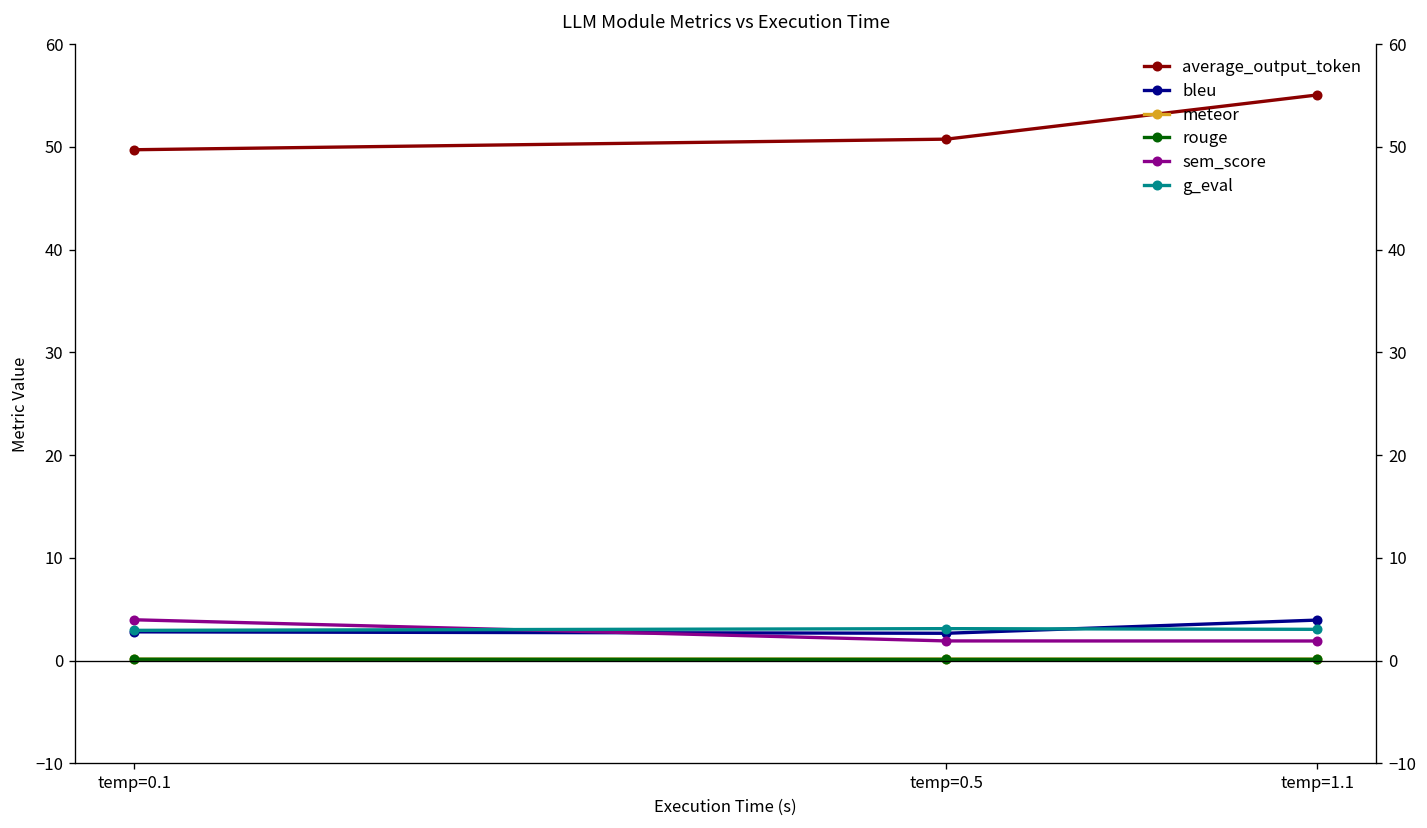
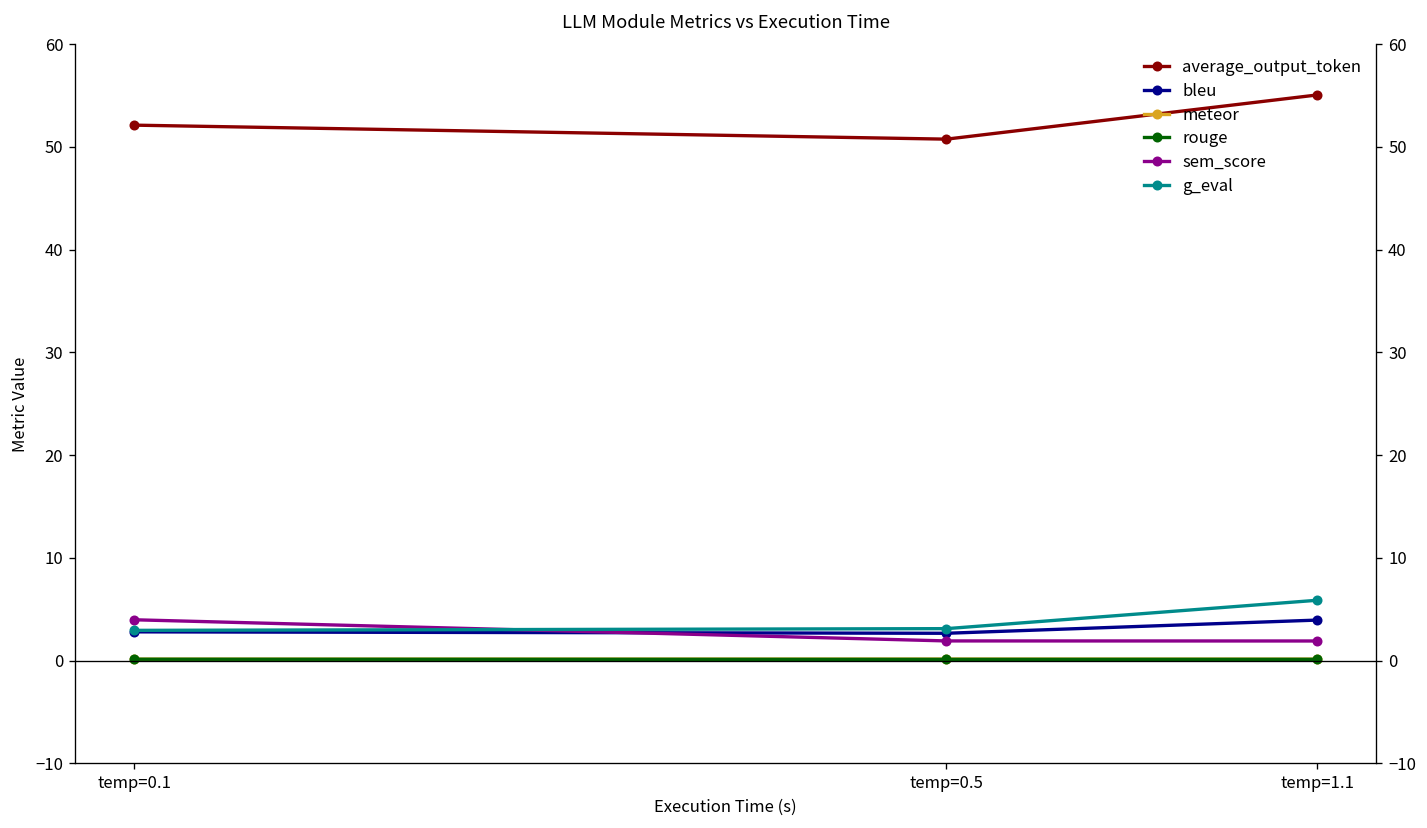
average_output_token, temp=0.1: 50 -> 52
g_eval, temp=1.1: 3 -> 6
